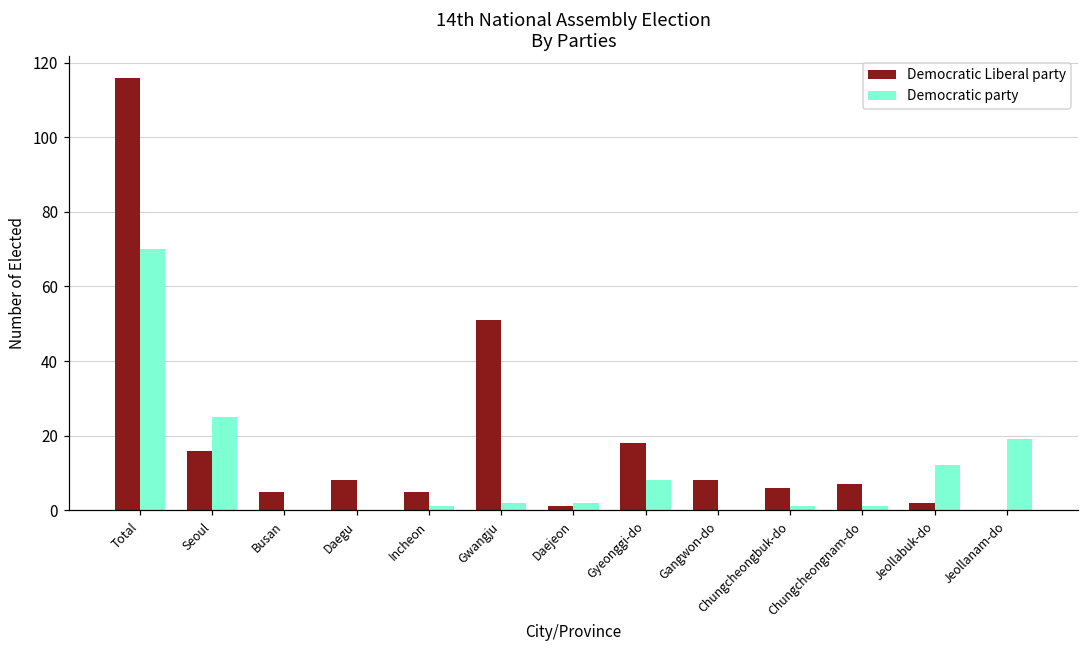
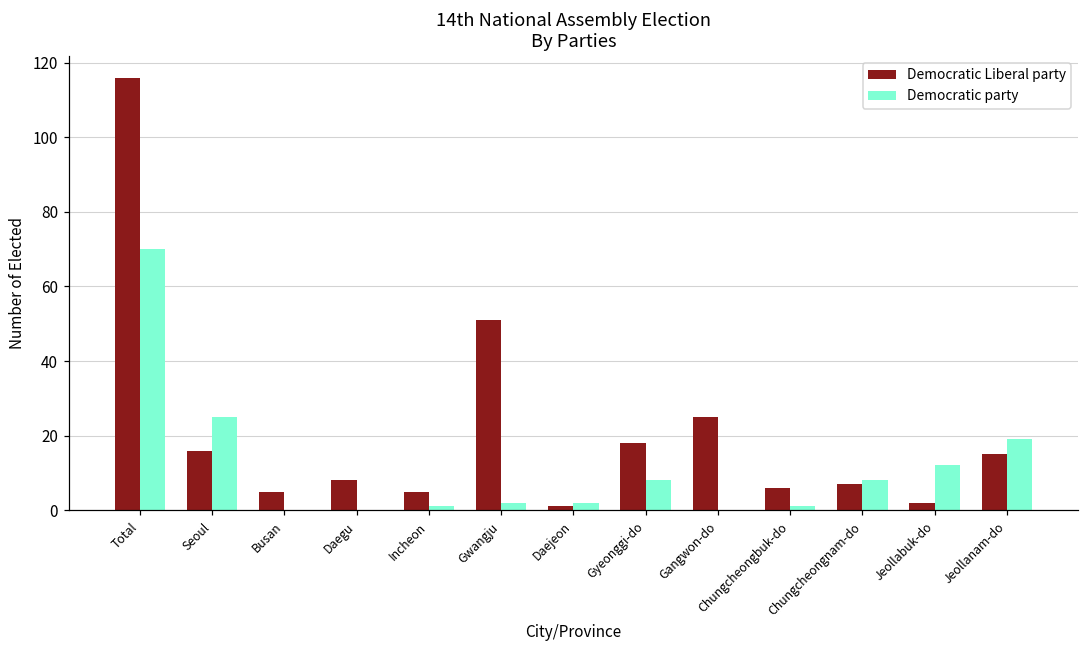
Democratic Liberal party, Gangwon-do: 8 -> 25
Democratic party, Chungcheongnam-do: 1 -> 8
Democratic Liberal party, Jeollanam-do: 0 -> 15
